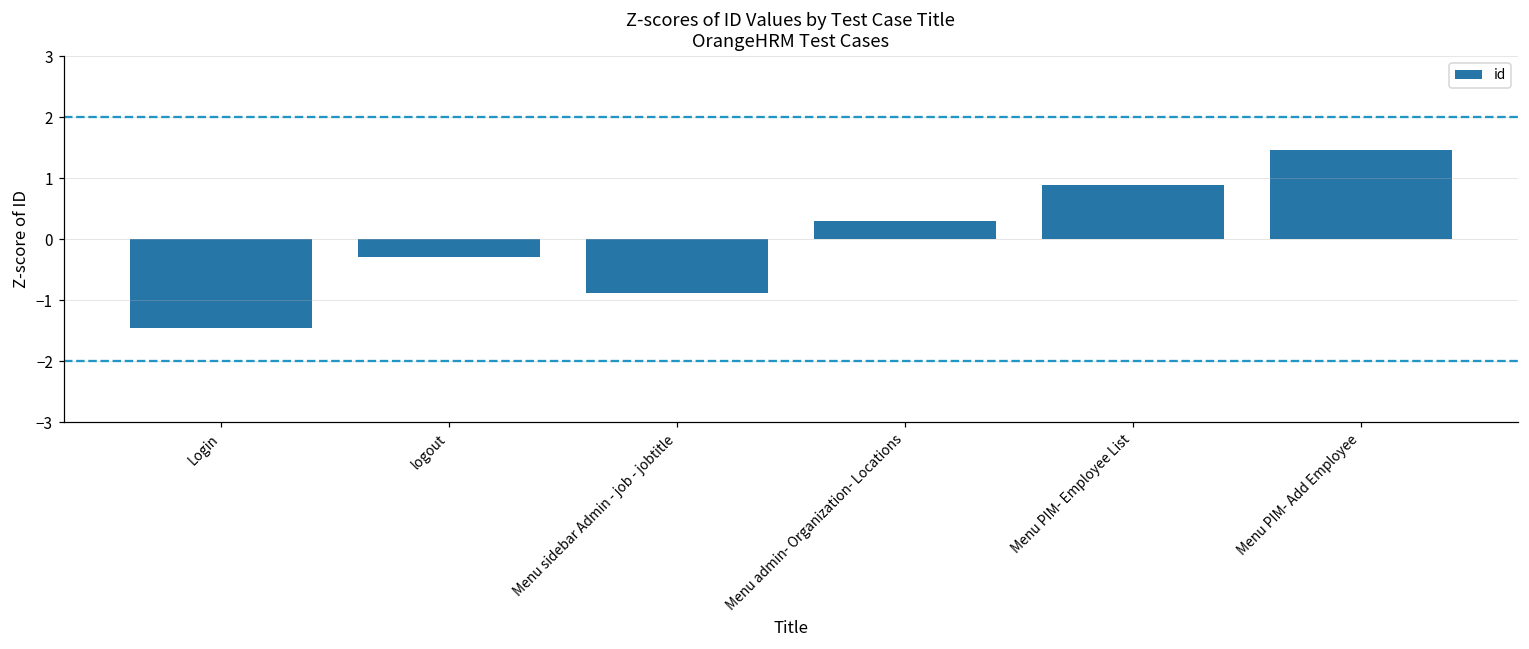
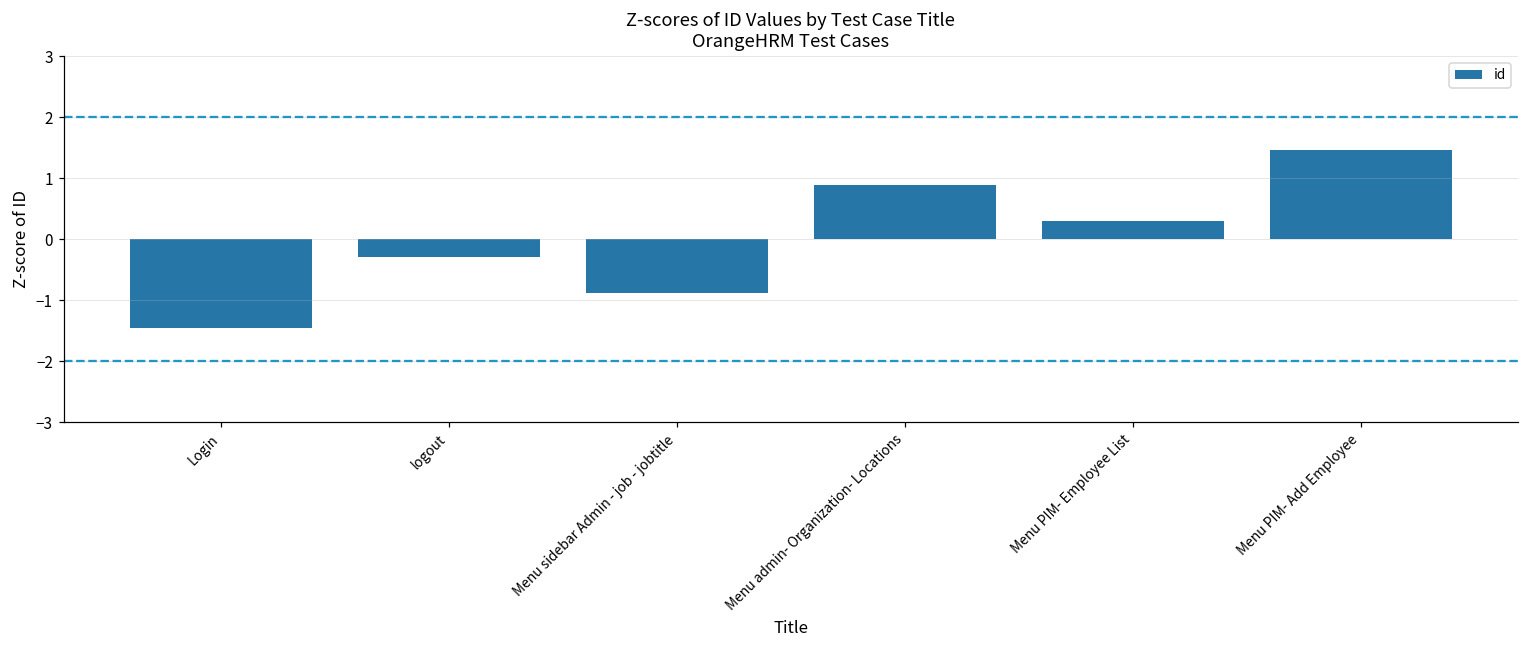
Menu admin- Organization- Locations: 0.3 -> 0.9
Menu PIM- Employee List: 0.9 -> 0.3
